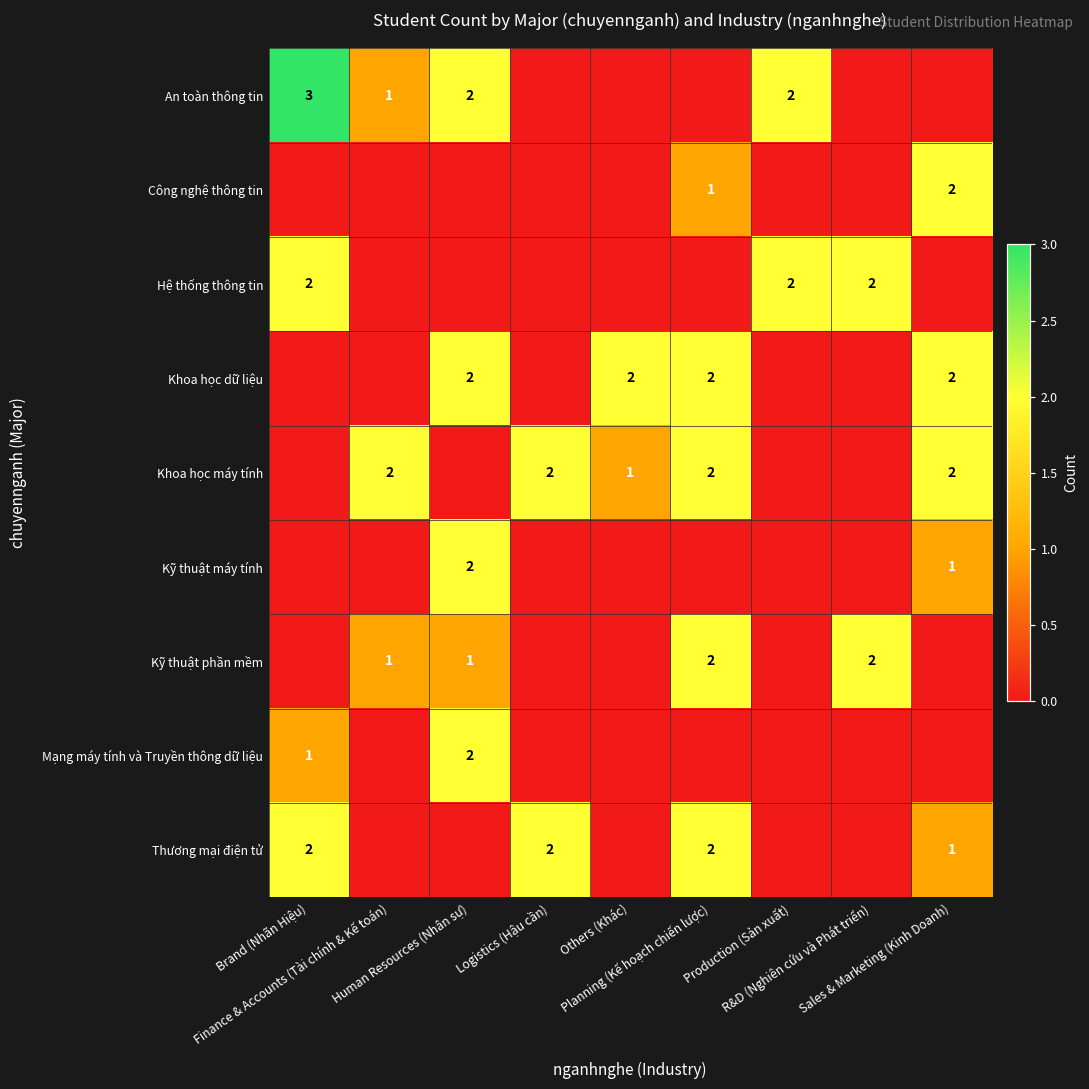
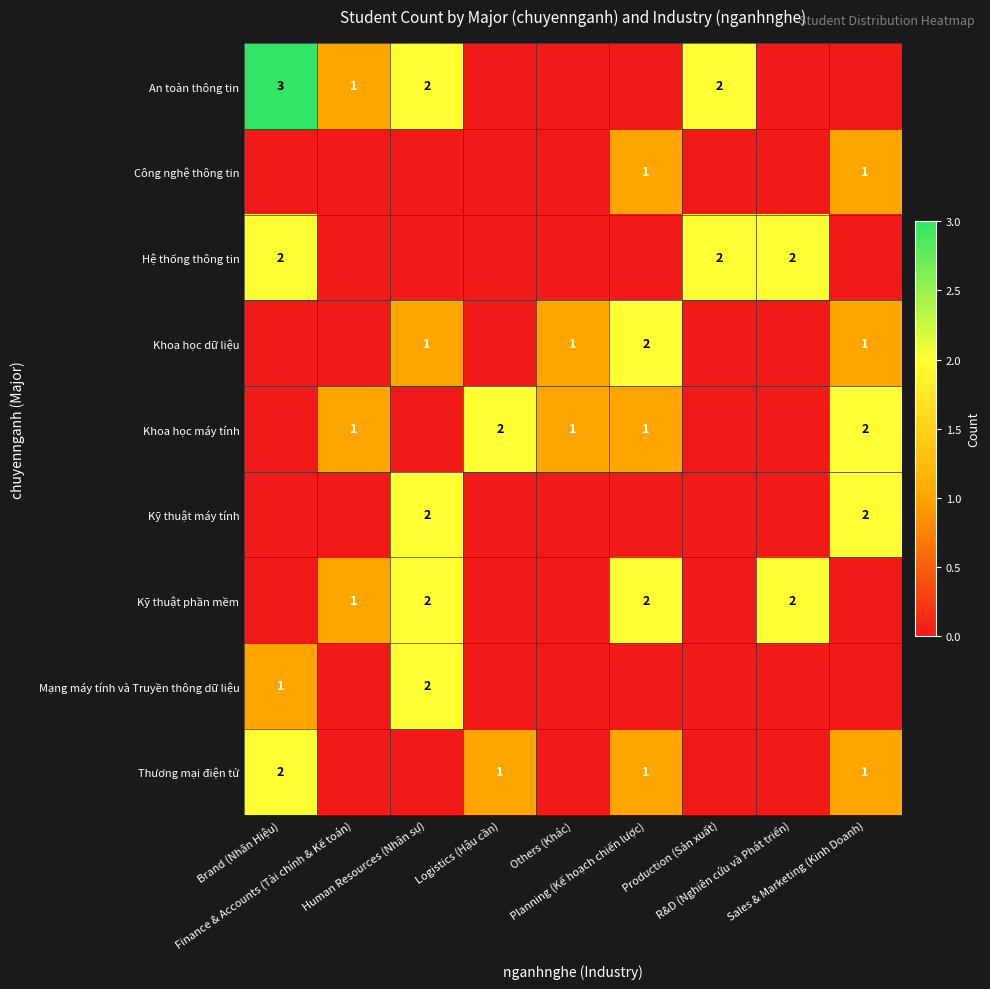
Công nghệ thông tin, Sales & Marketing (Kinh Doanh): 2 -> 1
Khoa học dữ liệu, Human Resources (Nhân sự): 2 -> 1
Khoa học dữ liệu, Others (Khác): 2 -> 1
Khoa học dữ liệu, Sales & Marketing (Kinh Doanh): 2 -> 1
Khoa học máy tính, Finance & Accounts (Tài chính & Kế toán): 2 -> 1
Khoa học máy tính, Planning (Kế hoạch chiến lược): 2 -> 1
Kỹ thuật máy tính, Sales & Marketing (Kinh Doanh): 1 -> 2
Kỹ thuật phần mềm, Human Resources (Nhân sự): 1 -> 2
Thương mại điện tử, Logistics (Hậu cần): 2 -> 1
Thương mại điện tử, Planning (Kế hoạch chiến lược): 2 -> 1
